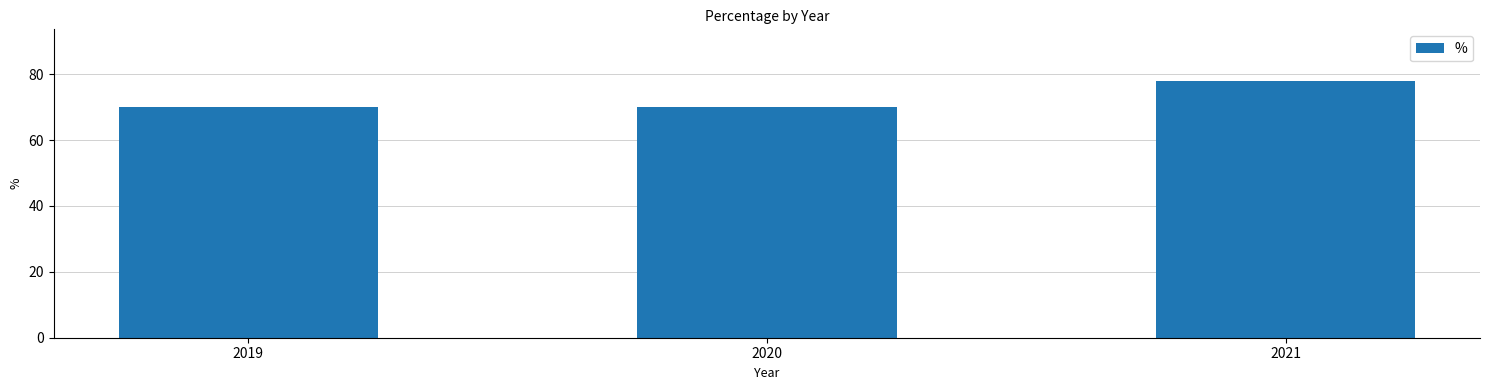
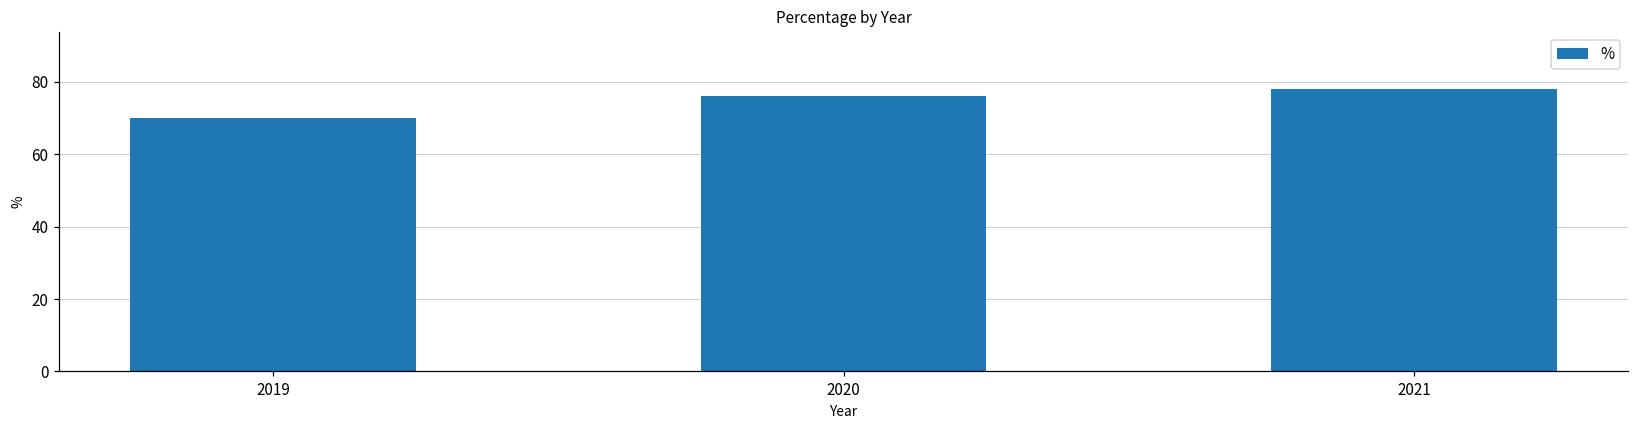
2020: 70 -> 76
